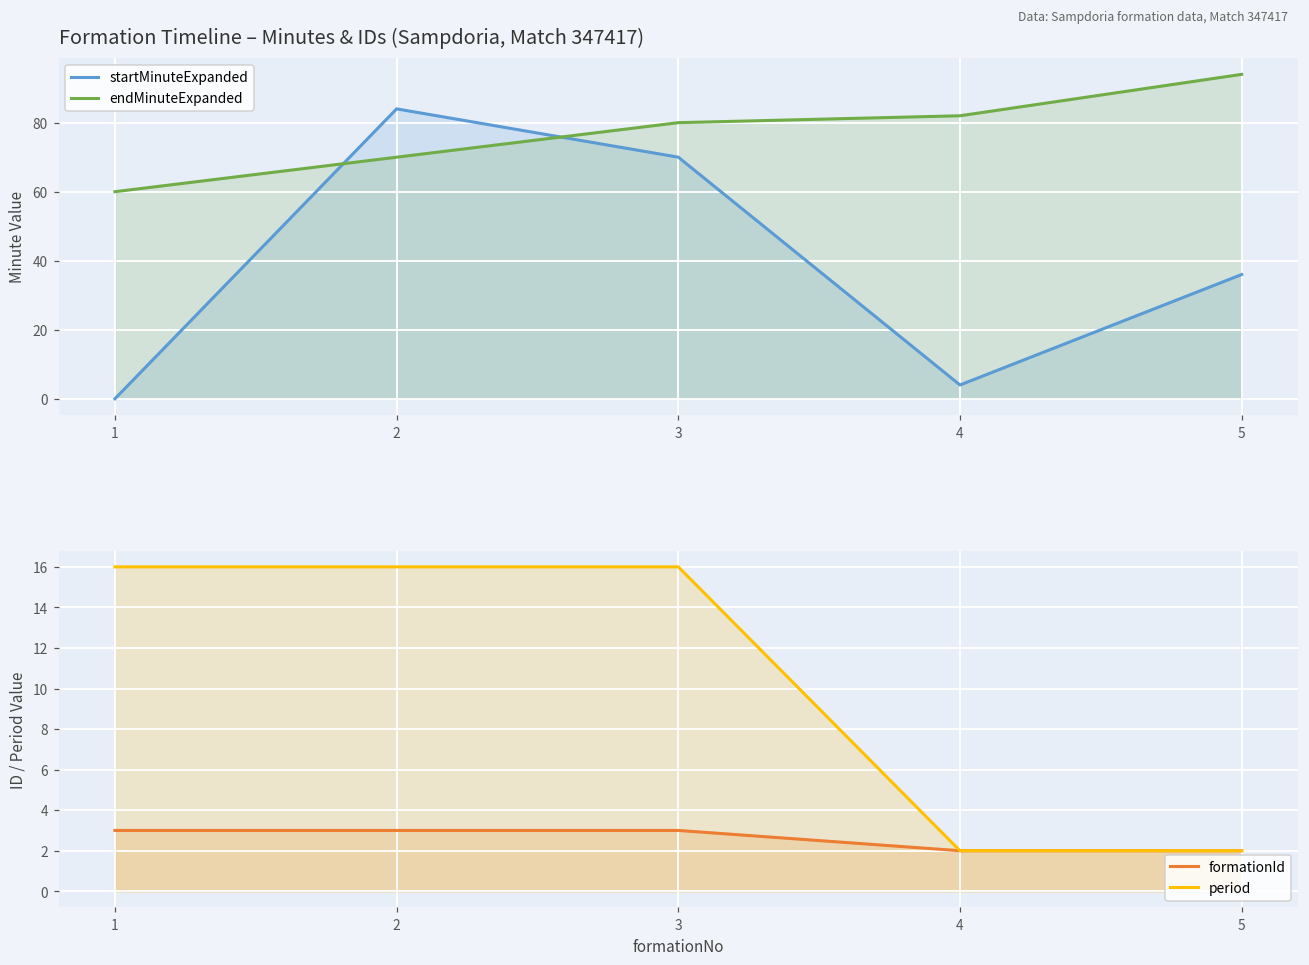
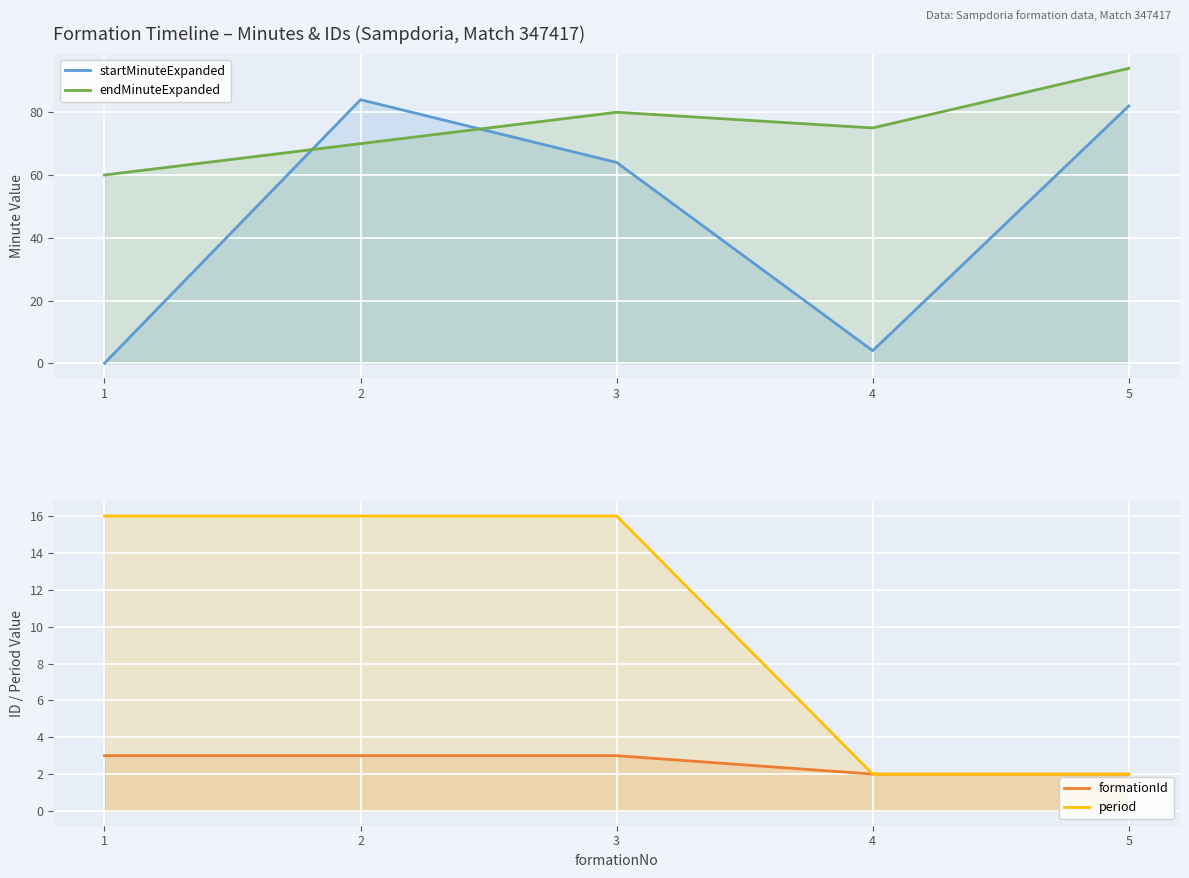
Formation Timeline – Minutes & IDs (Sampdoria, Match 347417), startMinuteExpanded, 3: 70 -> 64
Formation Timeline – Minutes & IDs (Sampdoria, Match 347417), endMinuteExpanded, 4: 82 -> 75
Formation Timeline – Minutes & IDs (Sampdoria, Match 347417), startMinuteExpanded, 5: 36 -> 82
